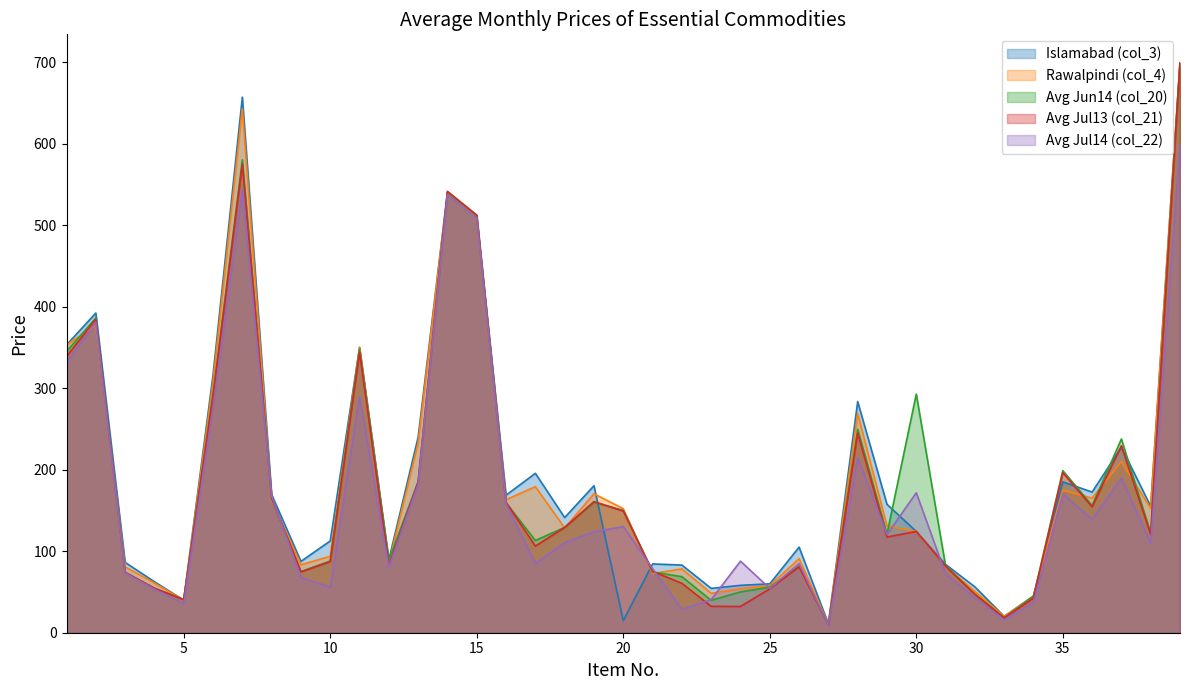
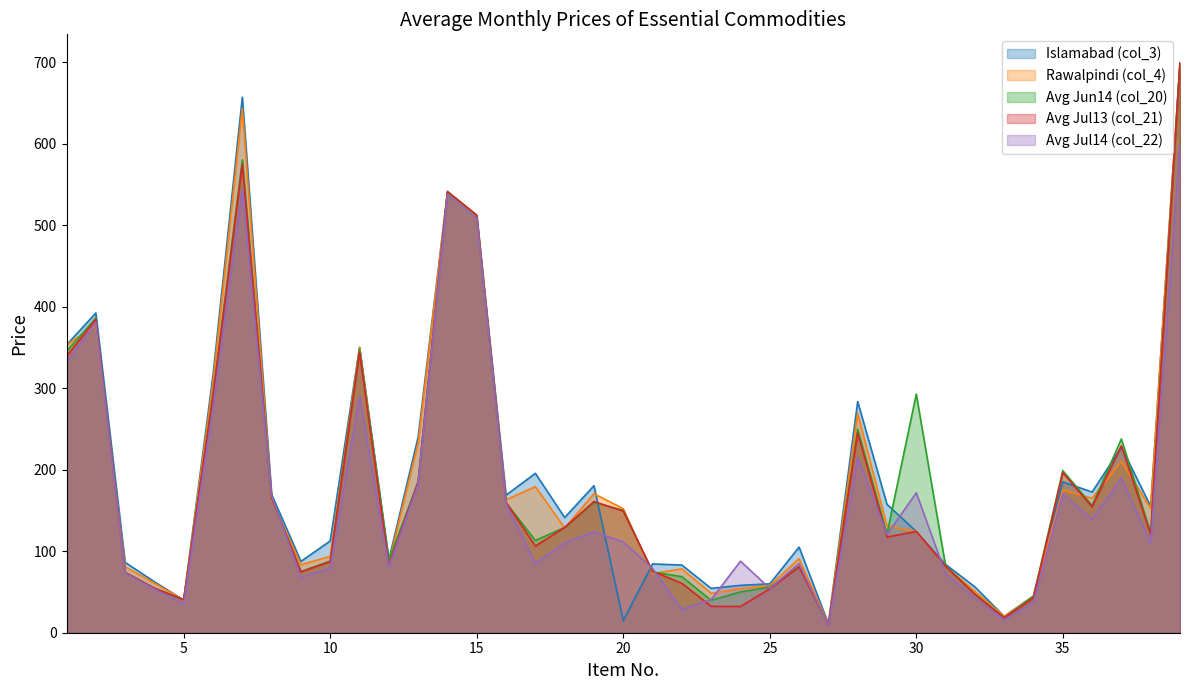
Avg Jul14 (col_22), 10: 60 -> 80
Avg Jul14 (col_22), 20: 130 -> 110
